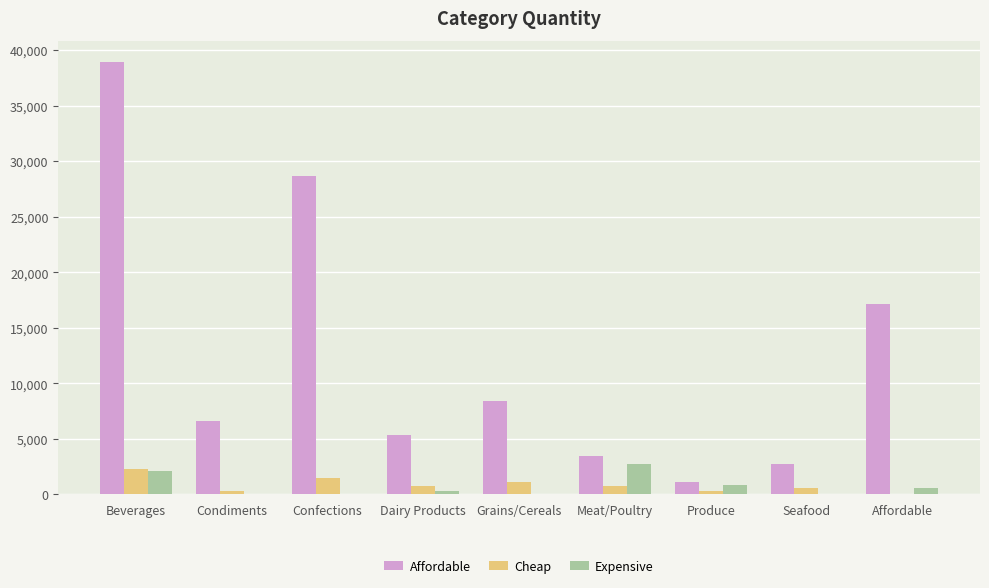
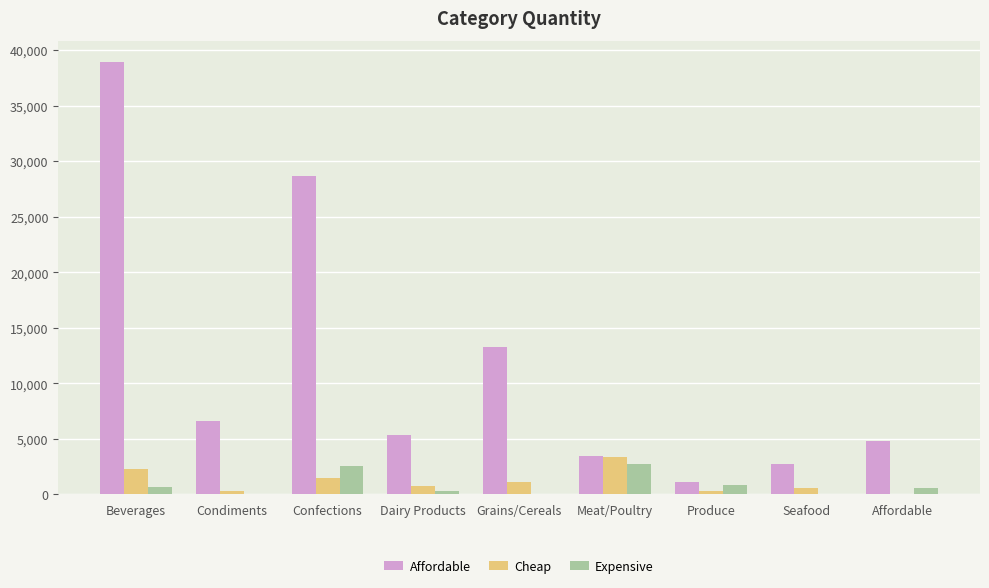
Expensive, Beverages: 2,100 -> 600
Expensive, Confections: 0 -> 2,500
Affordable, Grains/Cereals: 8,400 -> 13,300
Cheap, Meat/Poultry: 800 -> 3,400
Affordable, Affordable: 17,200 -> 4,800
